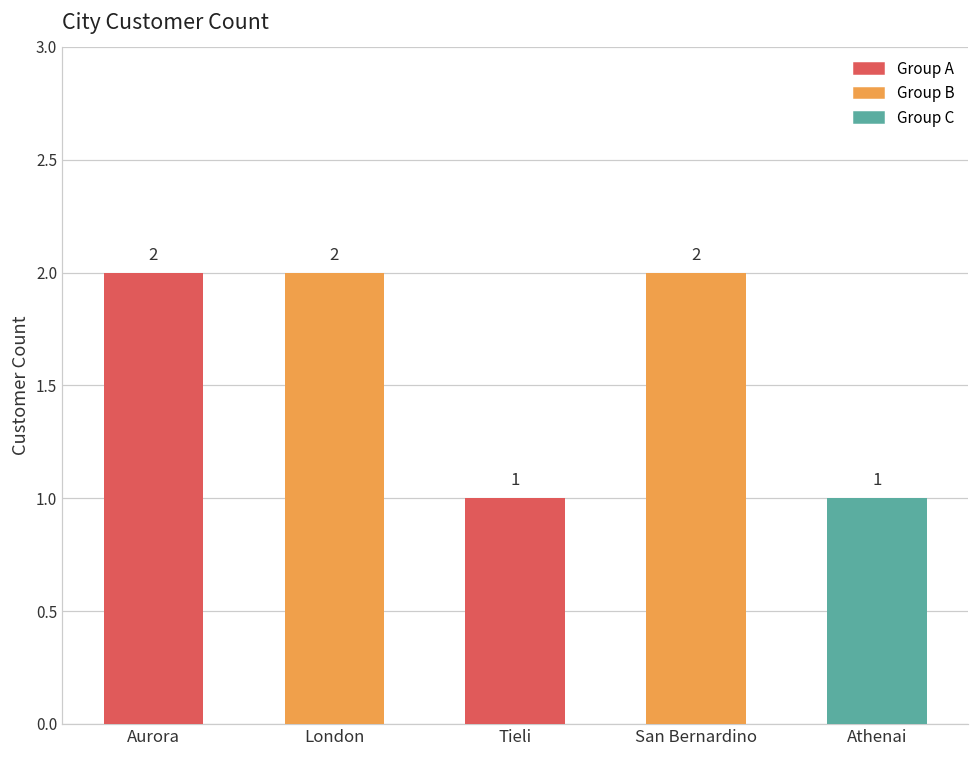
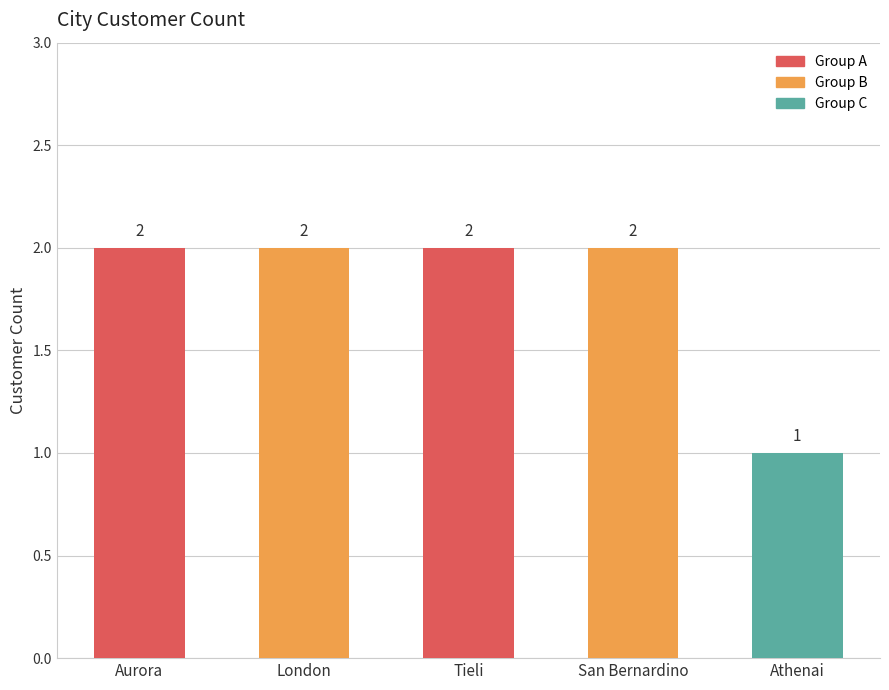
Tieli: 1 -> 2
